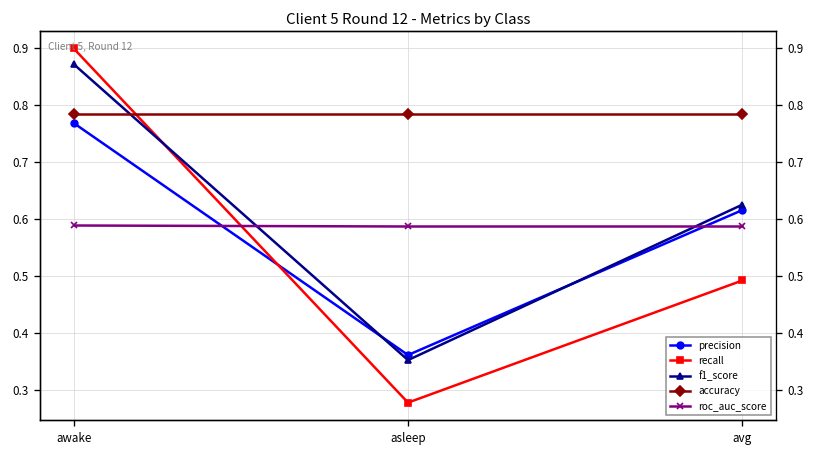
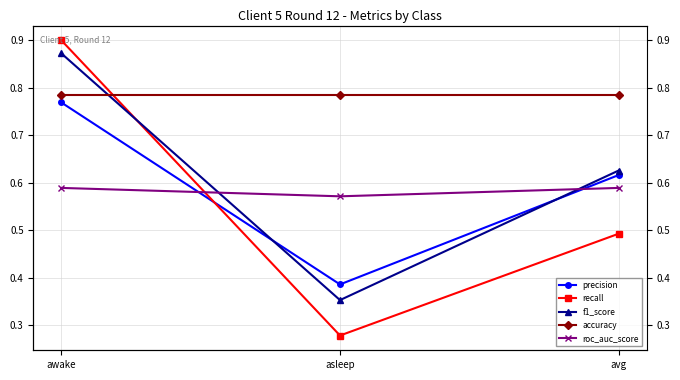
precision, asleep: 0.36 -> 0.39
roc_auc_score, asleep: 0.59 -> 0.57
